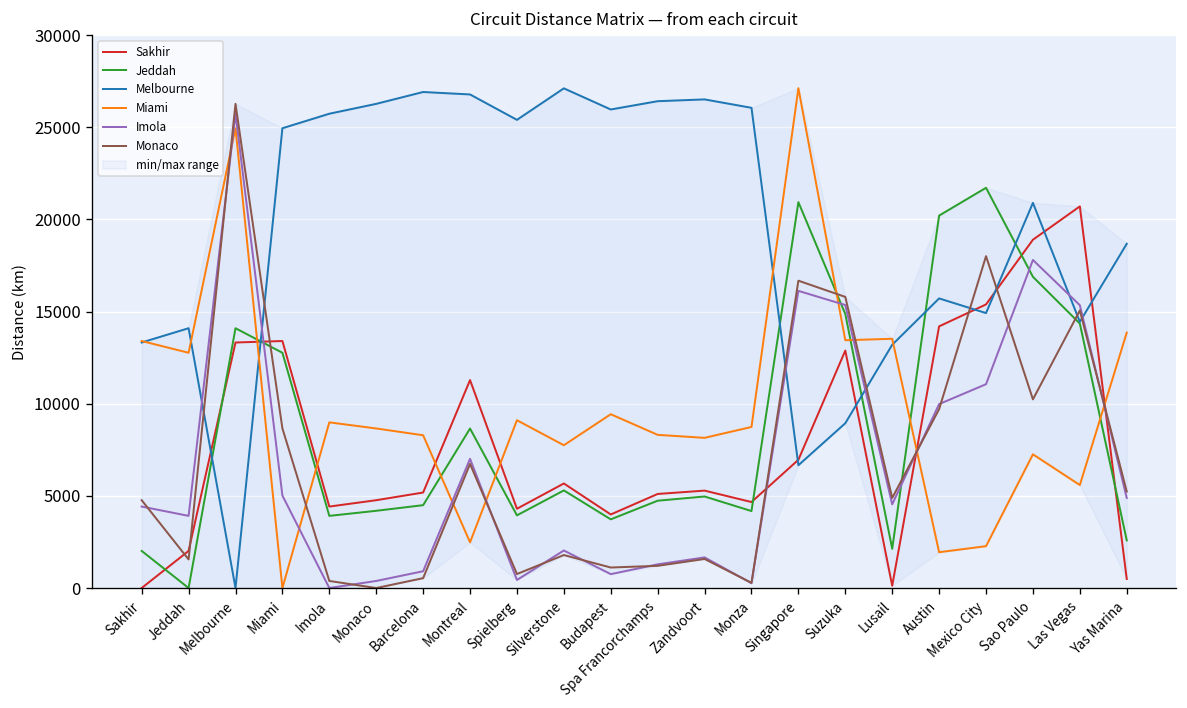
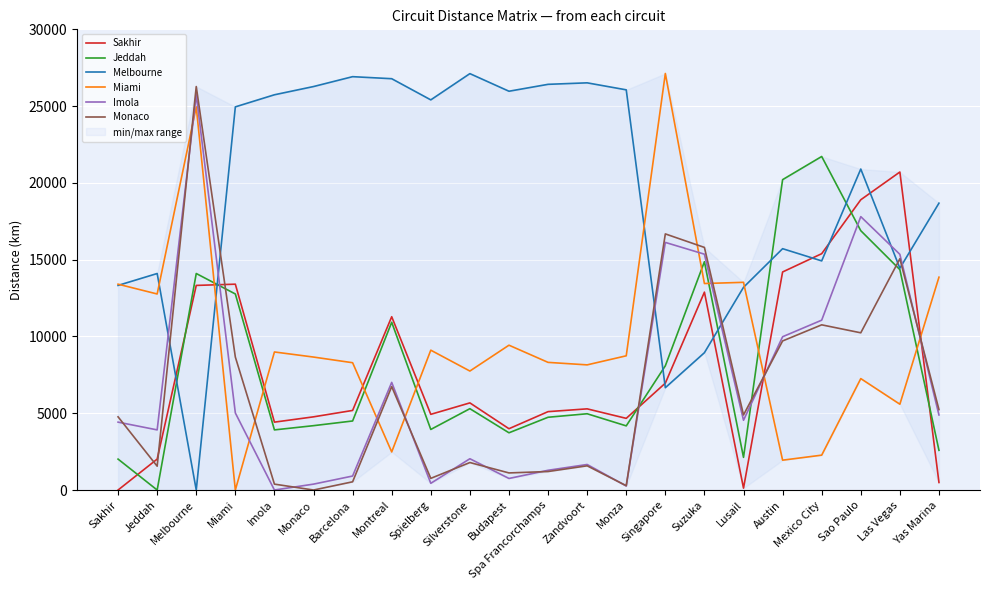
Jeddah, Montreal: 8700 -> 10900
Sakhir, Spielberg: 4300 -> 4900
Jeddah, Singapore: 20900 -> 8100
Monaco, Mexico City: 18000 -> 10800
